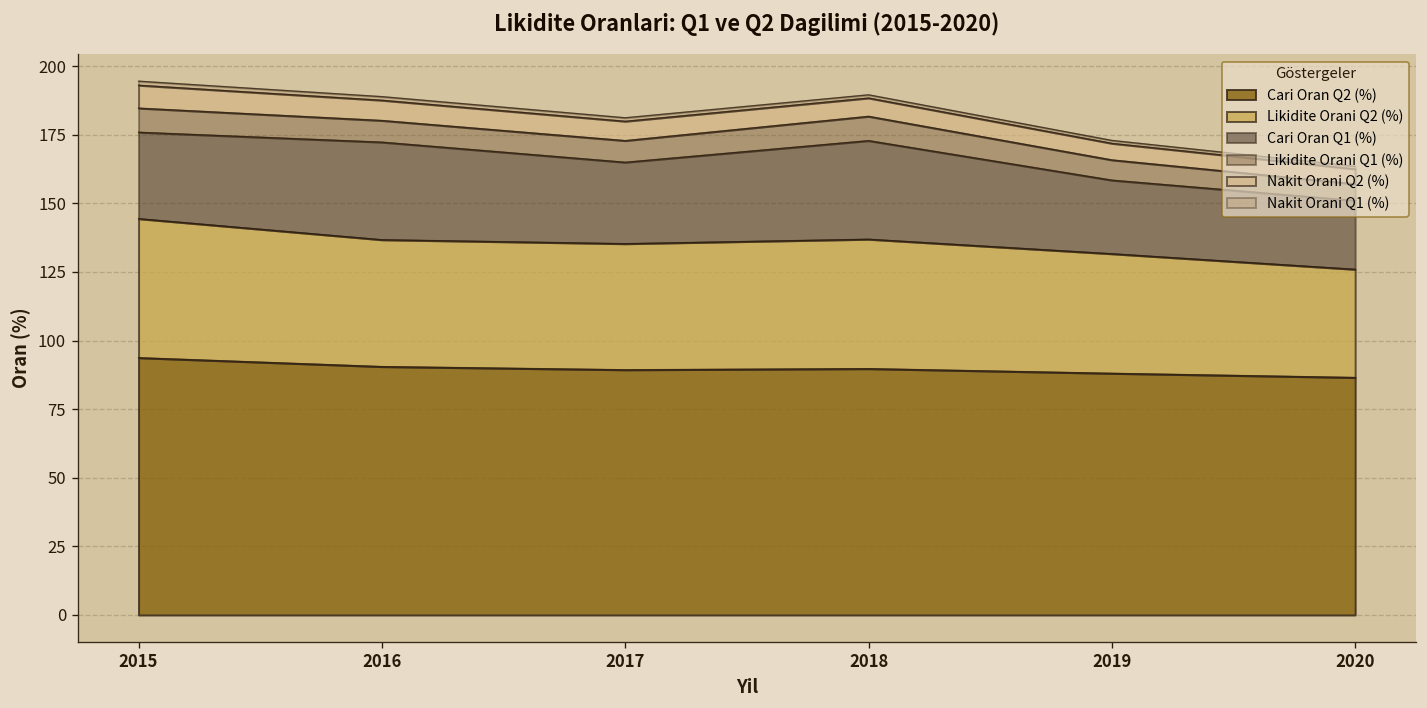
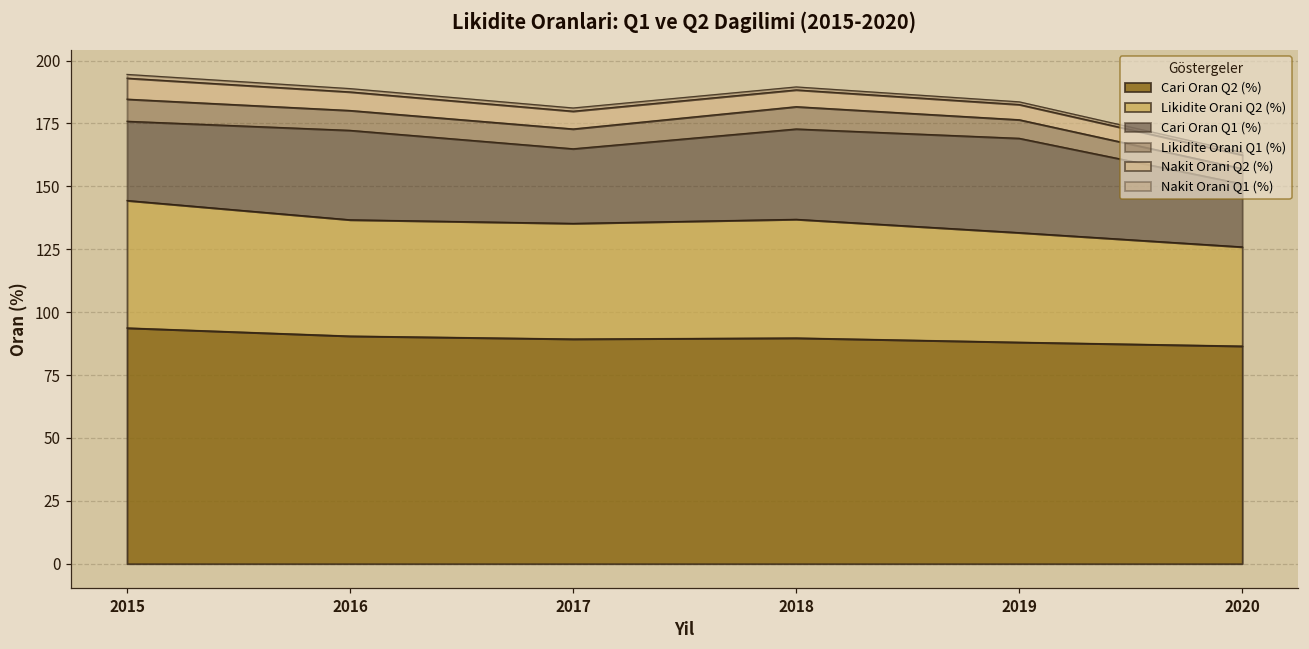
Cari Oran Q1 (%), 2019: 27 -> 38
